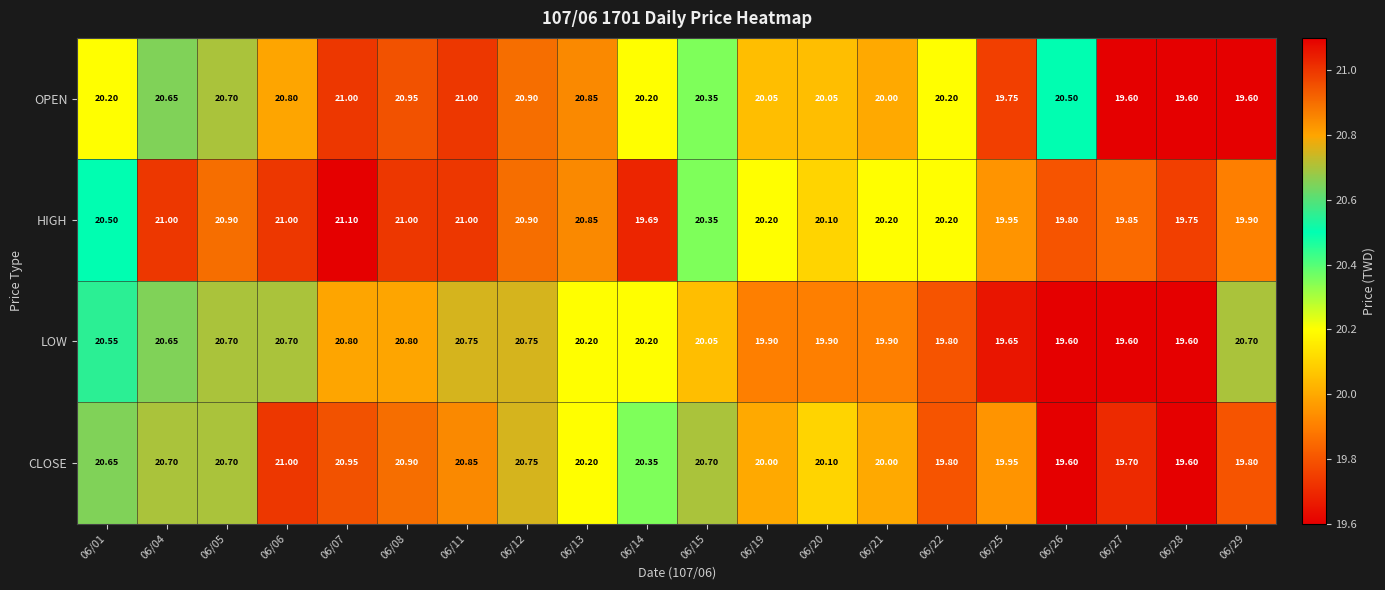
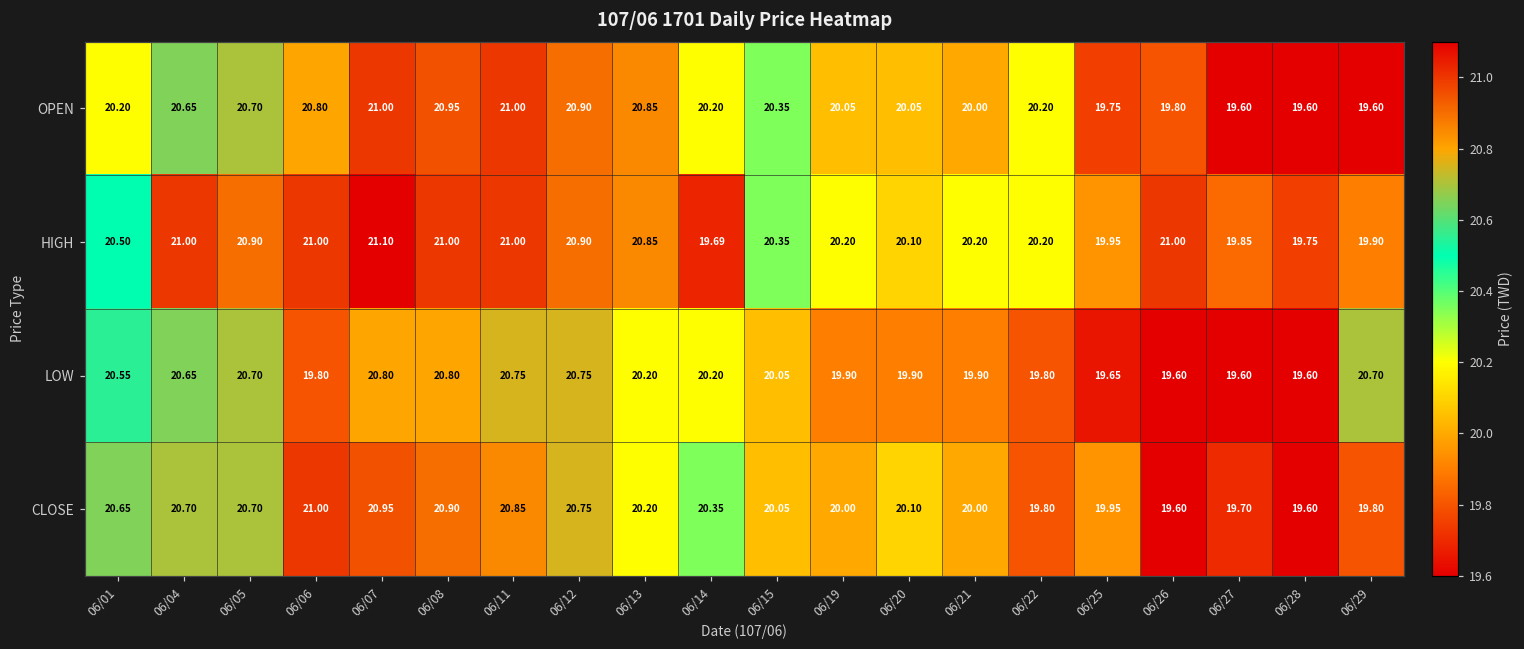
OPEN, 06/26: 20.50 -> 19.80
HIGH, 06/26: 19.80 -> 21.00
LOW, 06/06: 20.70 -> 19.80
CLOSE, 06/15: 20.70 -> 20.05
